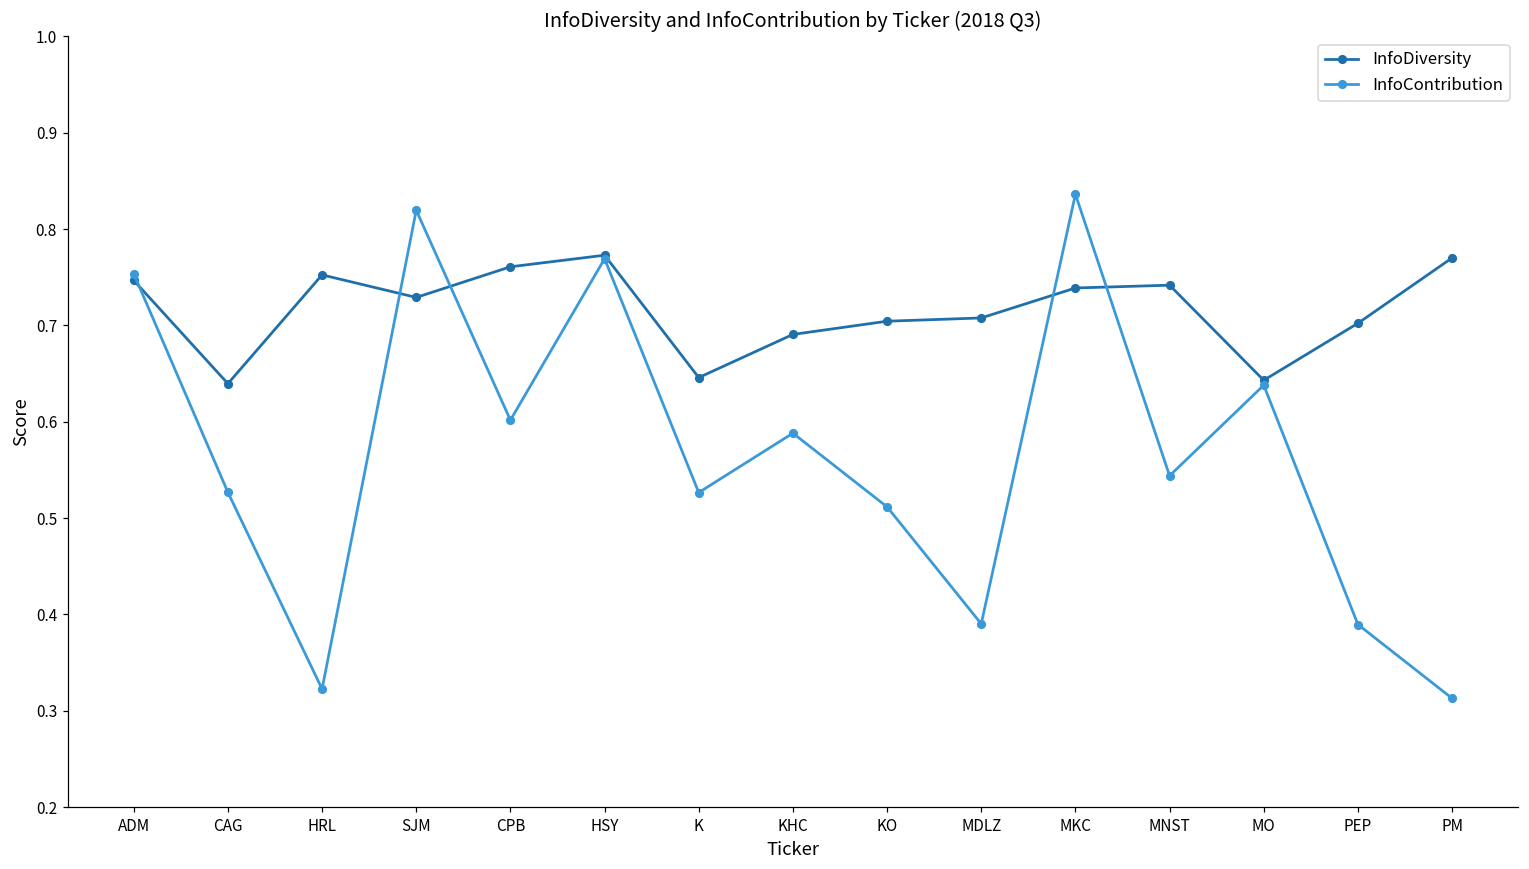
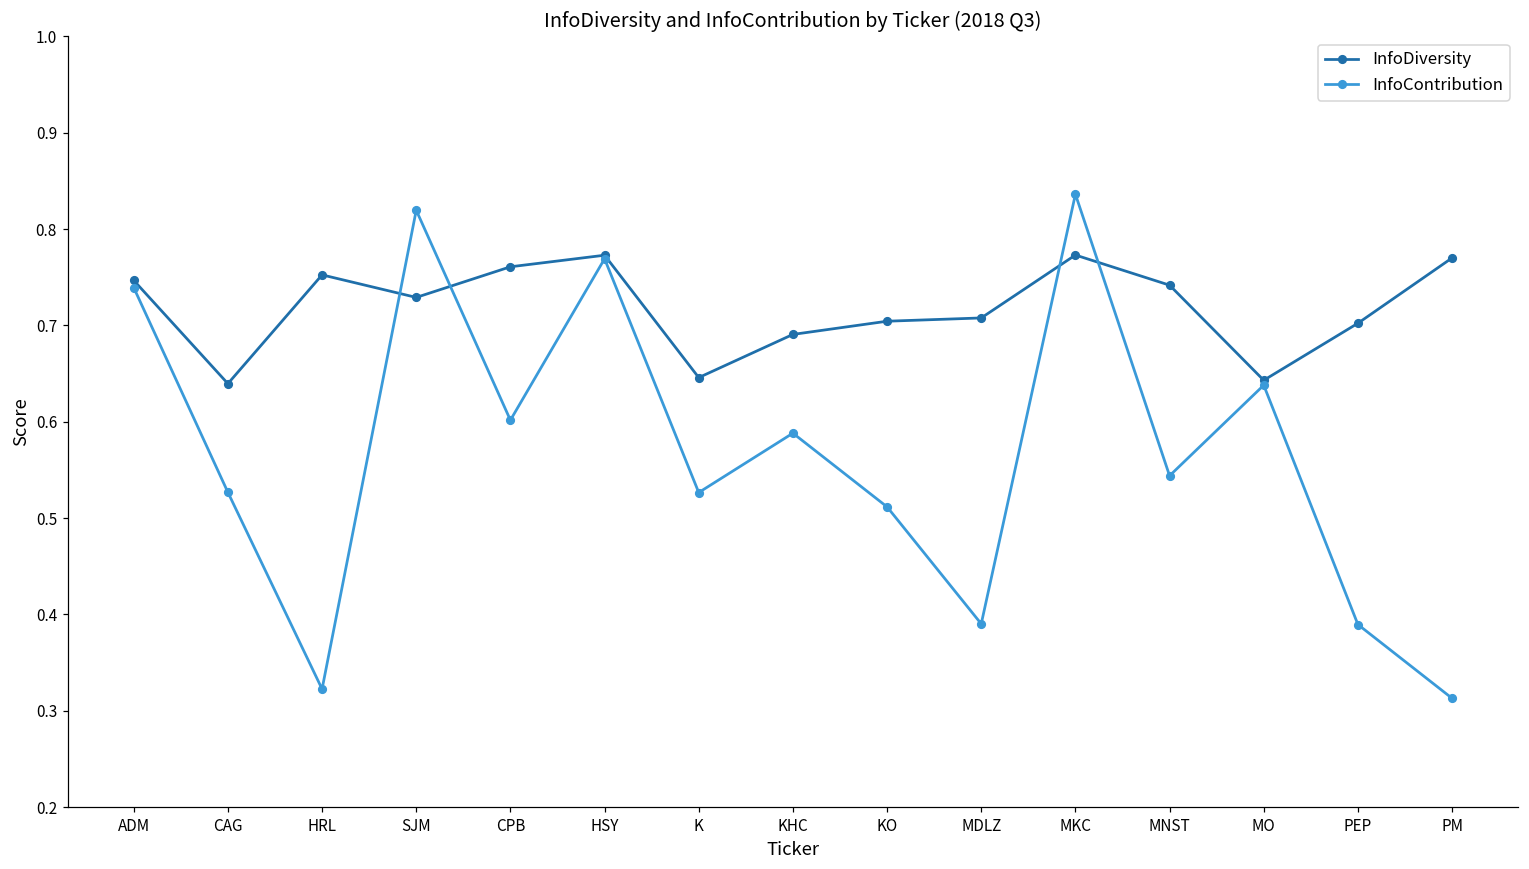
InfoContribution, ADM: 0.75 -> 0.74
InfoDiversity, MKC: 0.74 -> 0.77
